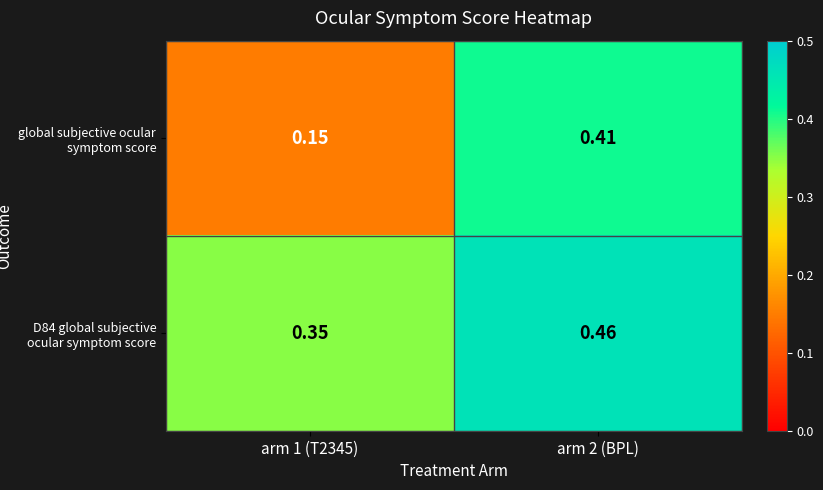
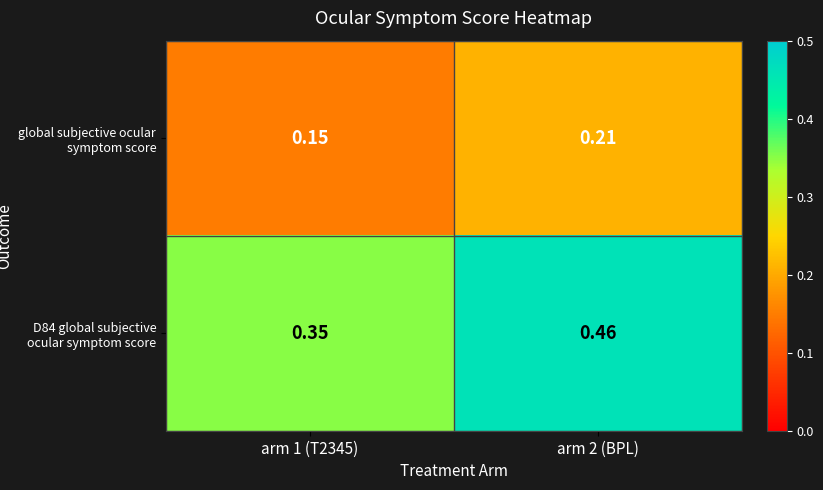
global subjective ocular symptom score, arm 2 (BPL): 0.41 -> 0.21
